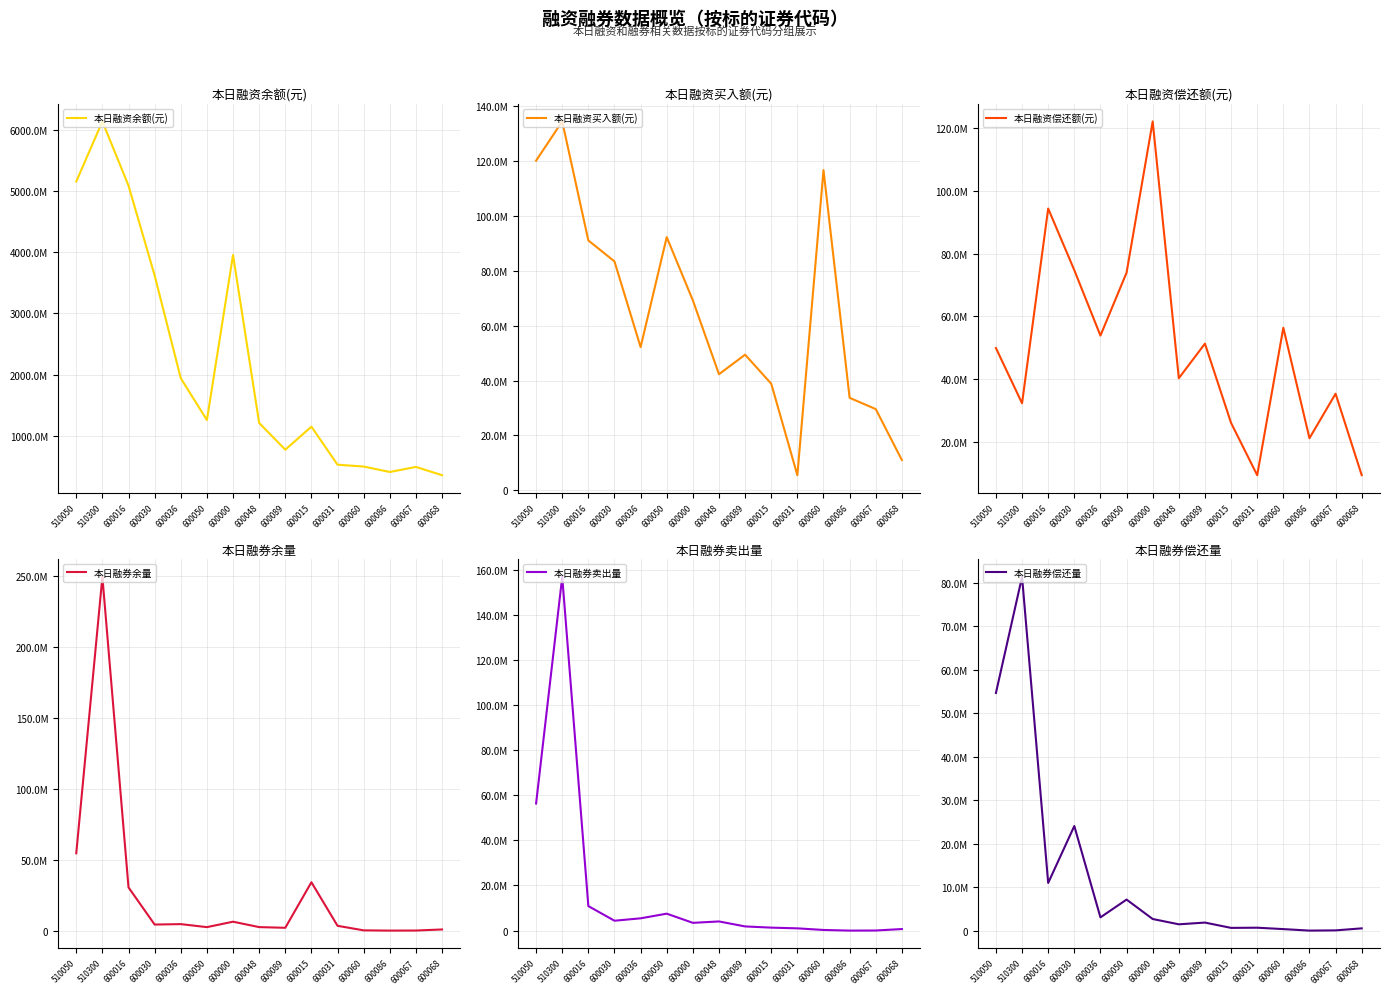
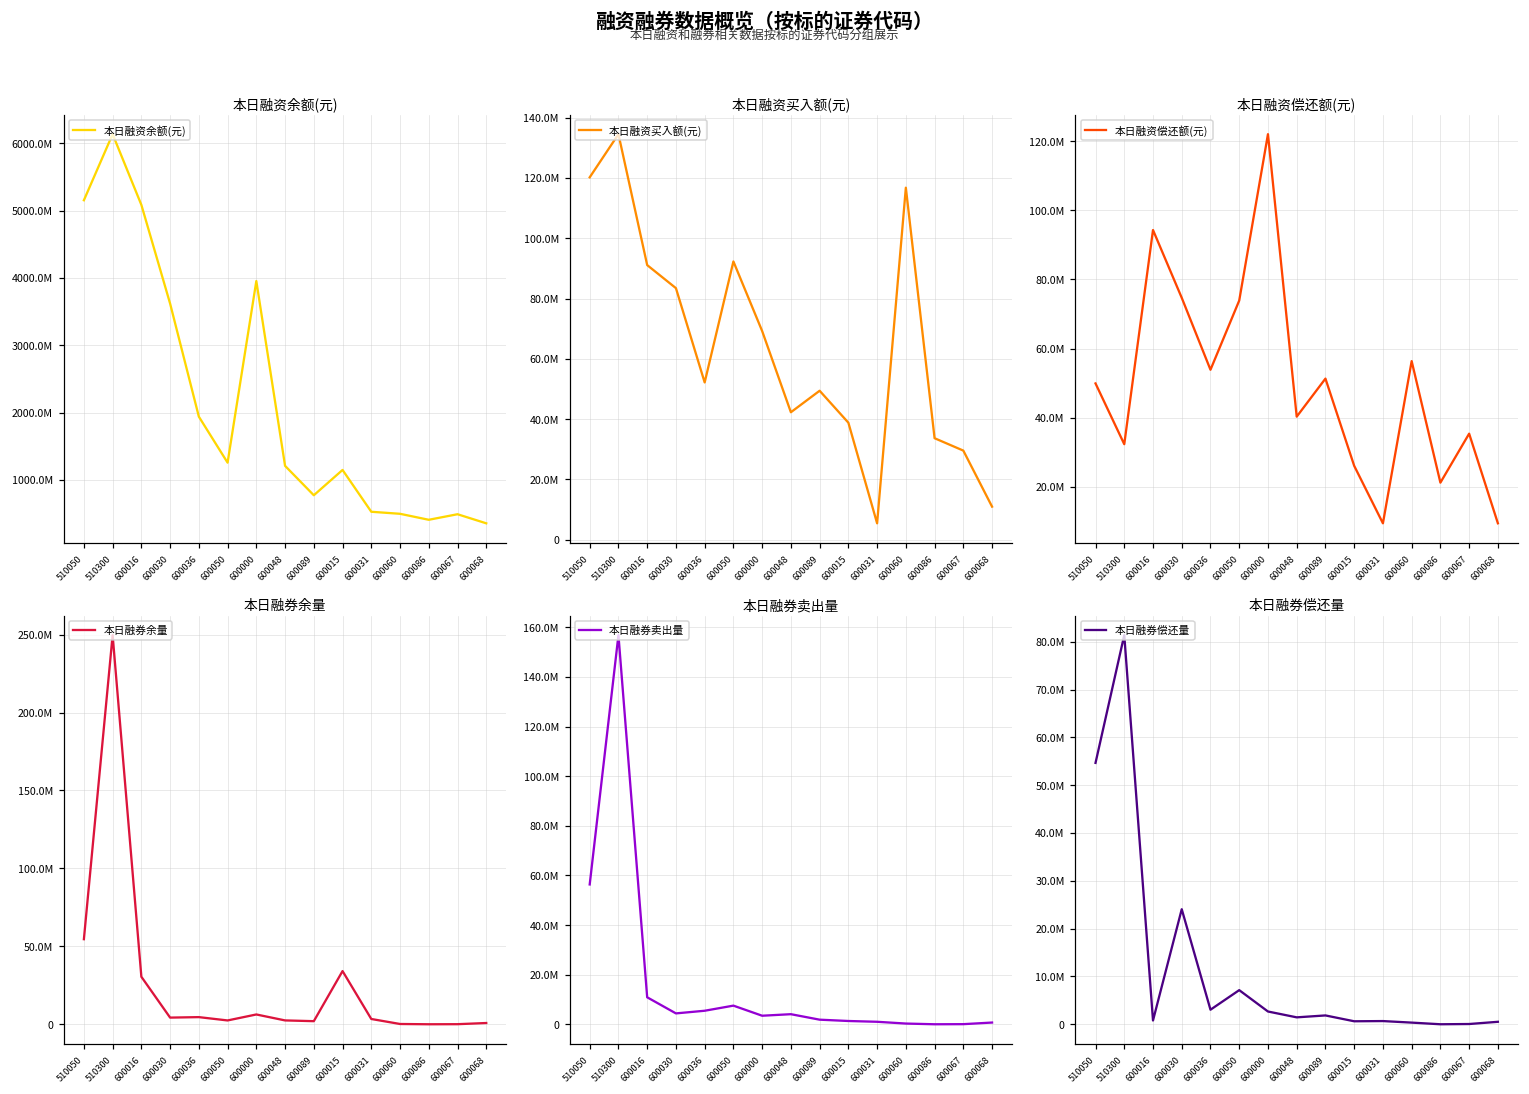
本日融券偿还量, 600016: 11000000 -> 1000000
